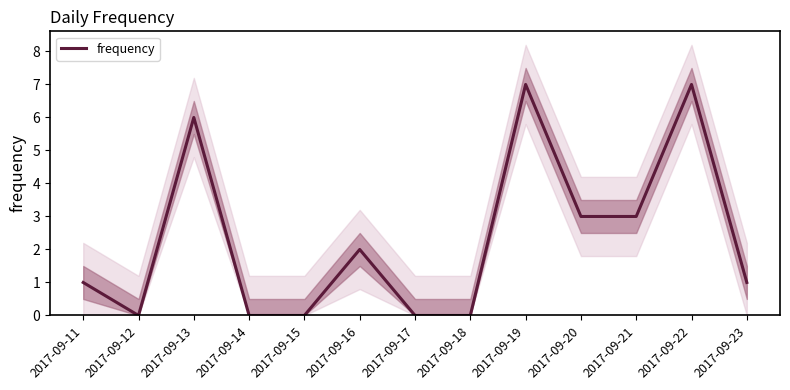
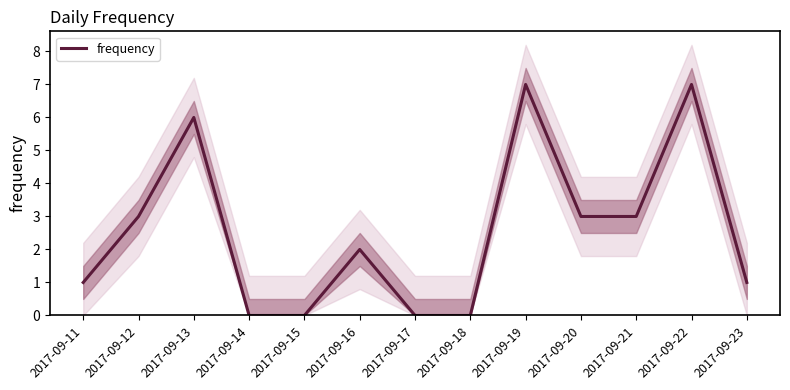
frequency, 2017-09-12: 0 -> 3
